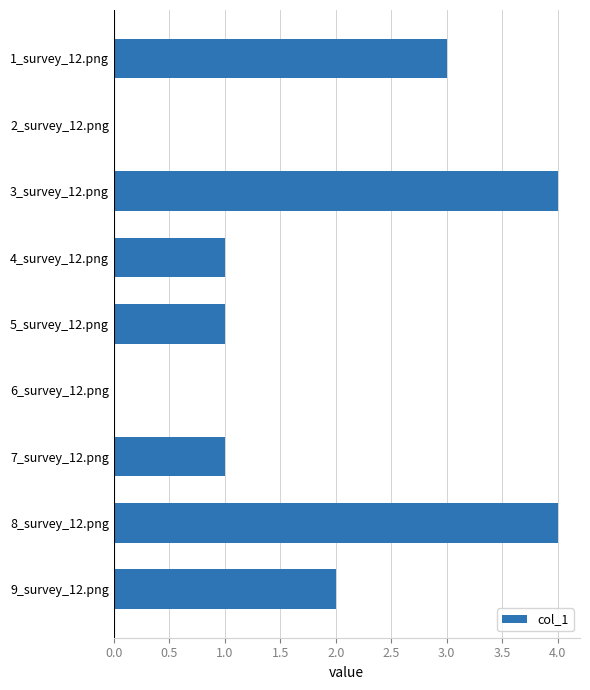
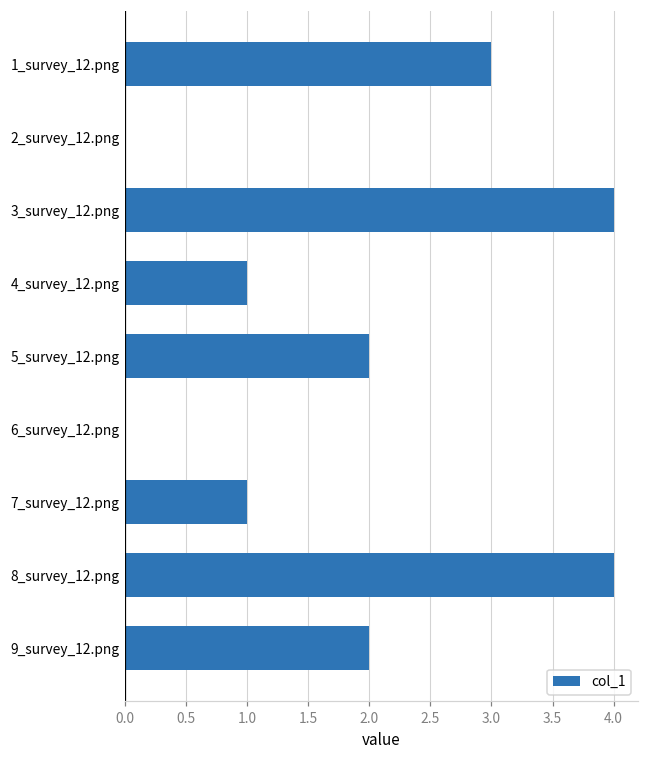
5_survey_12.png: 1 -> 2
